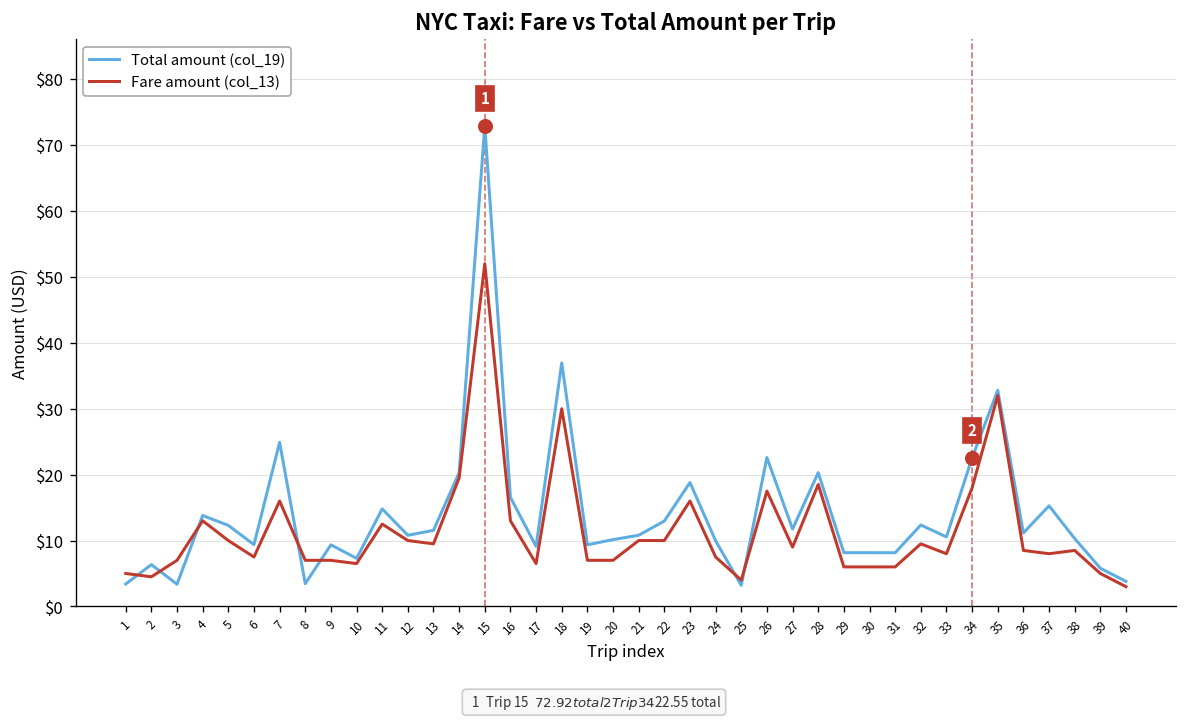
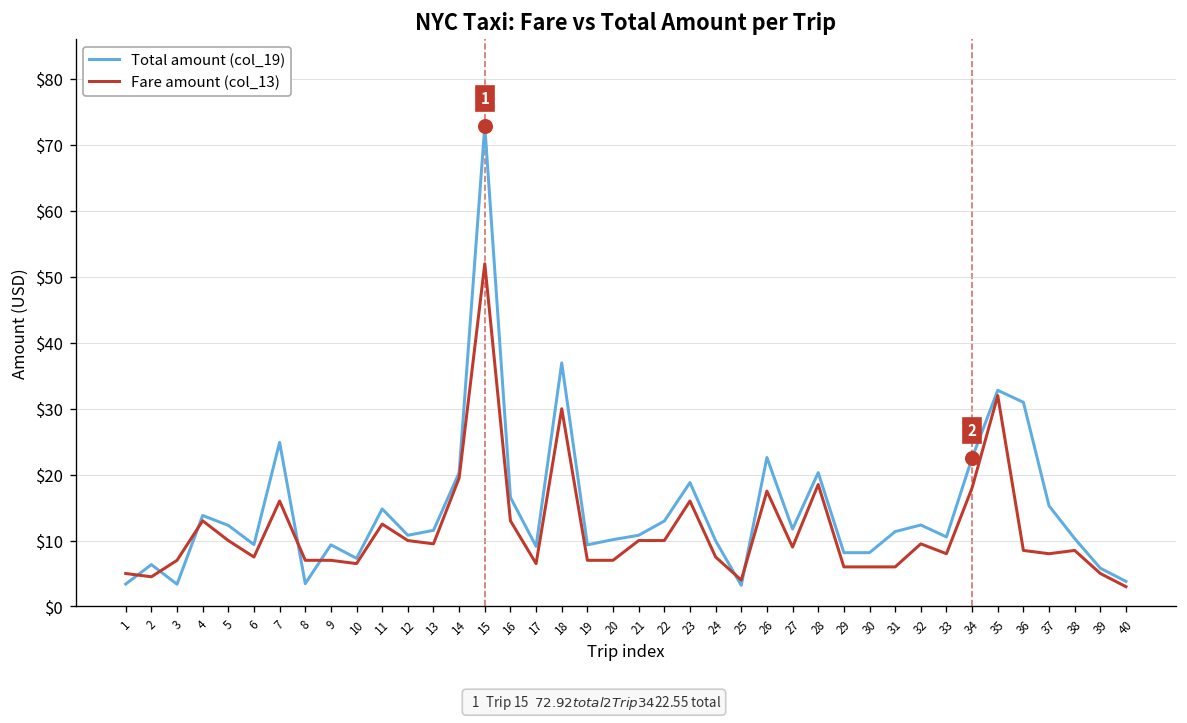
Total amount (col_19), 31: $8 -> $11
Total amount (col_19), 36: $11 -> $31
